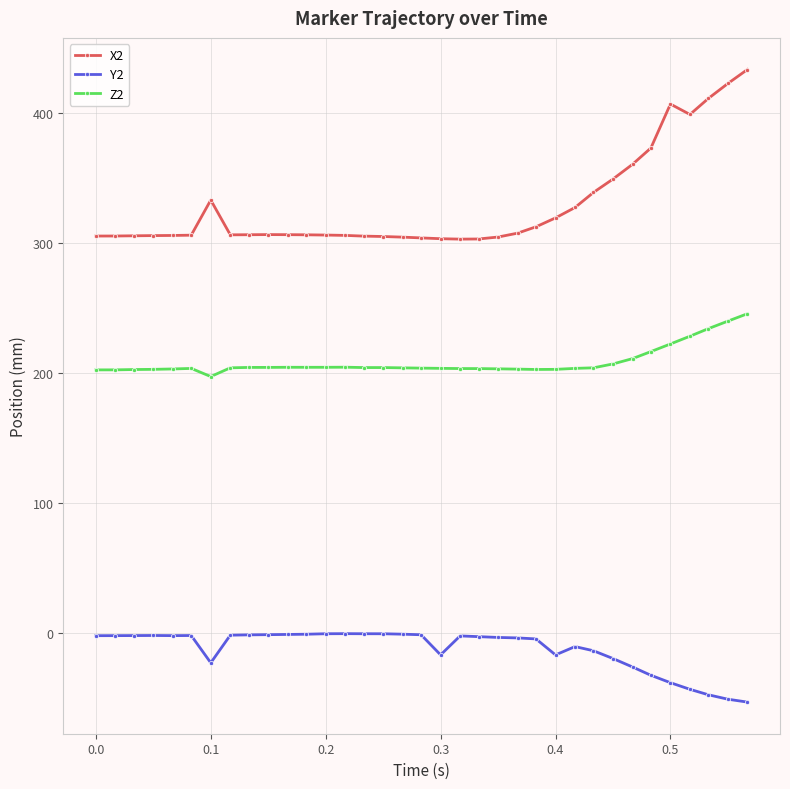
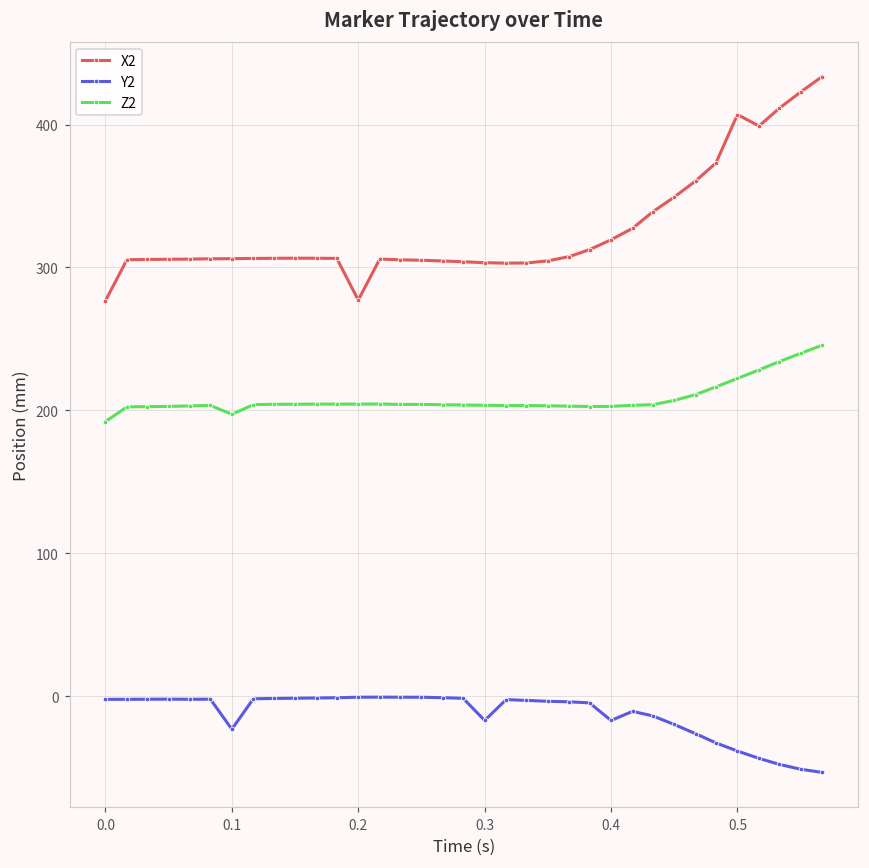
X2, 0.0: 305 -> 277
Z2, 0.0: 202 -> 192
X2, 0.1: 333 -> 306
X2, 0.2: 306 -> 277
